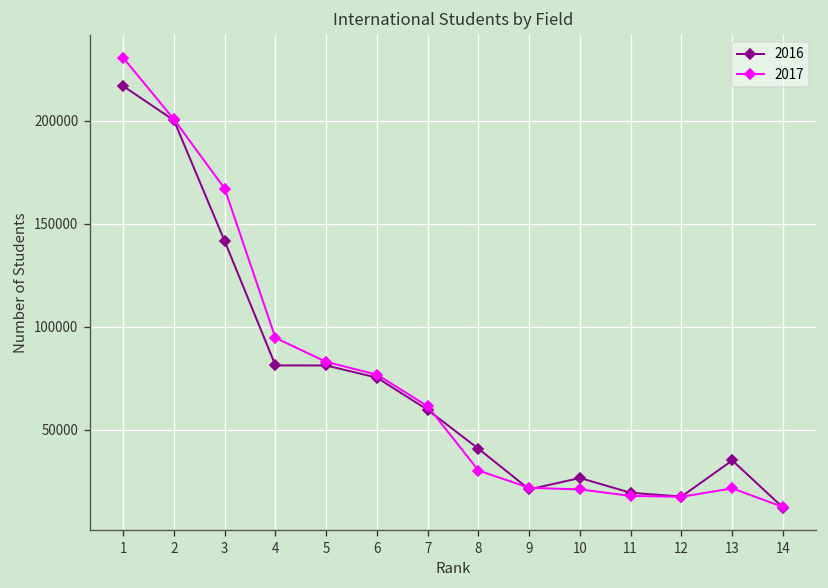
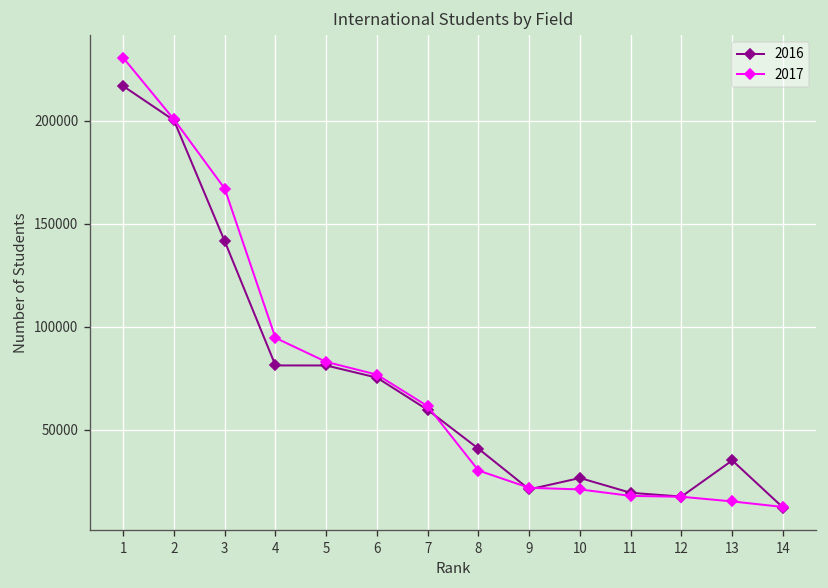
2017, 13: 22000 -> 15000
